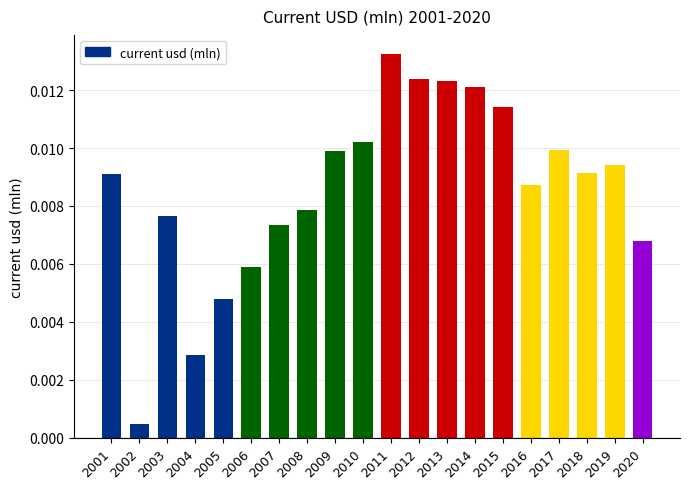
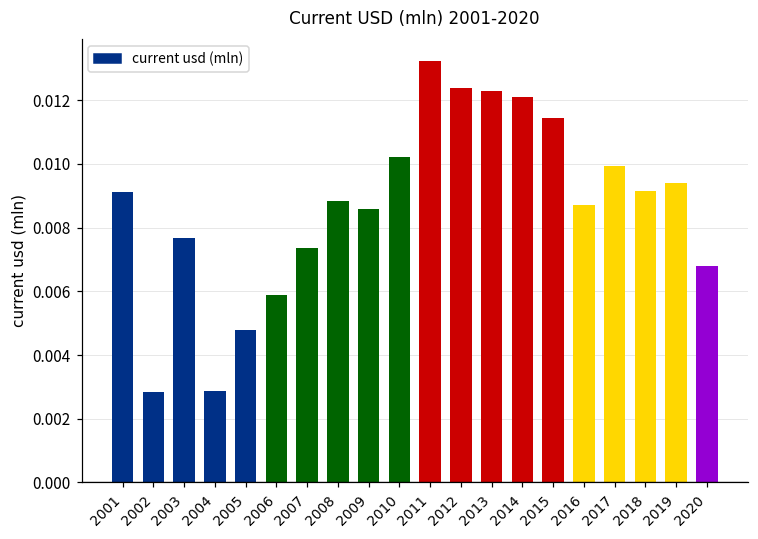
2002: 0.0005 -> 0.0028
2008: 0.0079 -> 0.0088
2009: 0.0099 -> 0.0086
